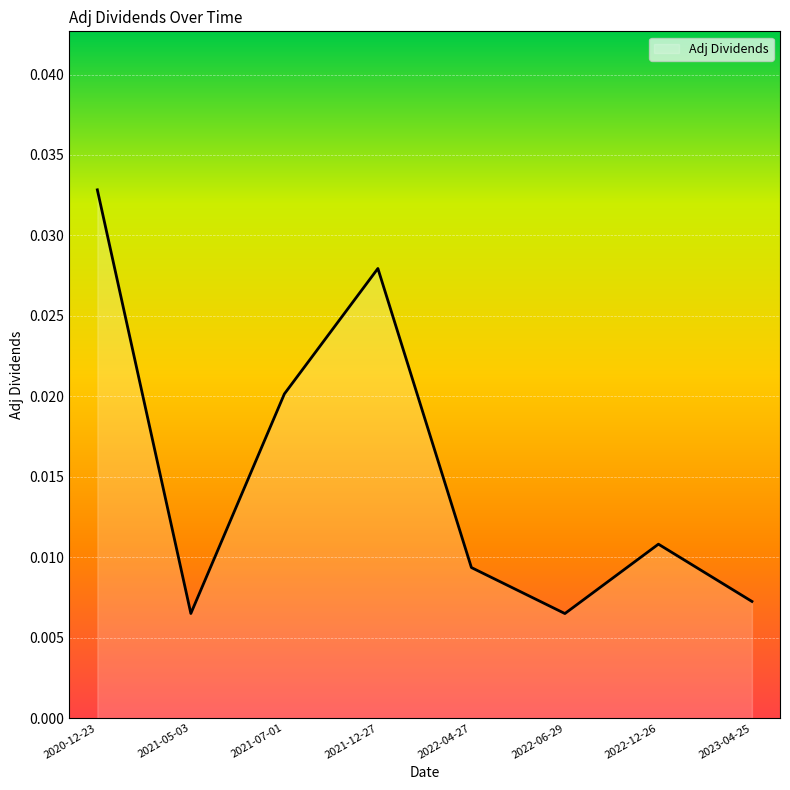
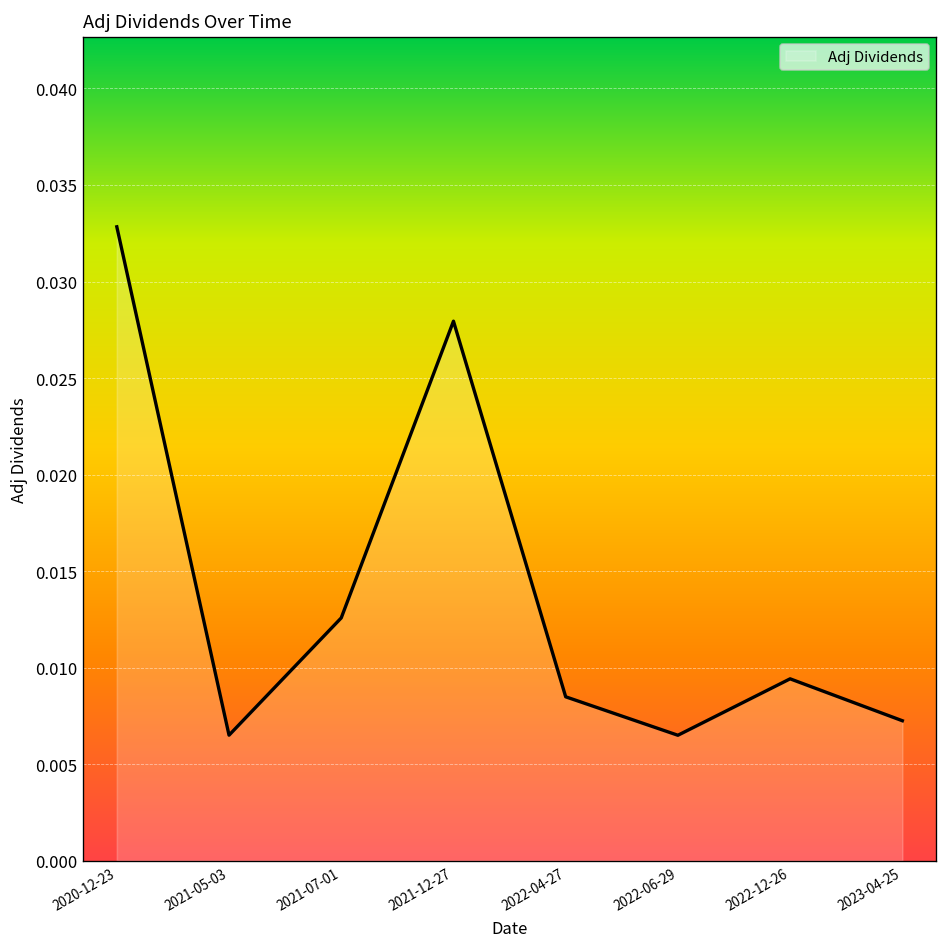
2021-07-01: 0.0202 -> 0.0126
2022-04-27: 0.0094 -> 0.0085
2022-12-26: 0.0108 -> 0.0094
